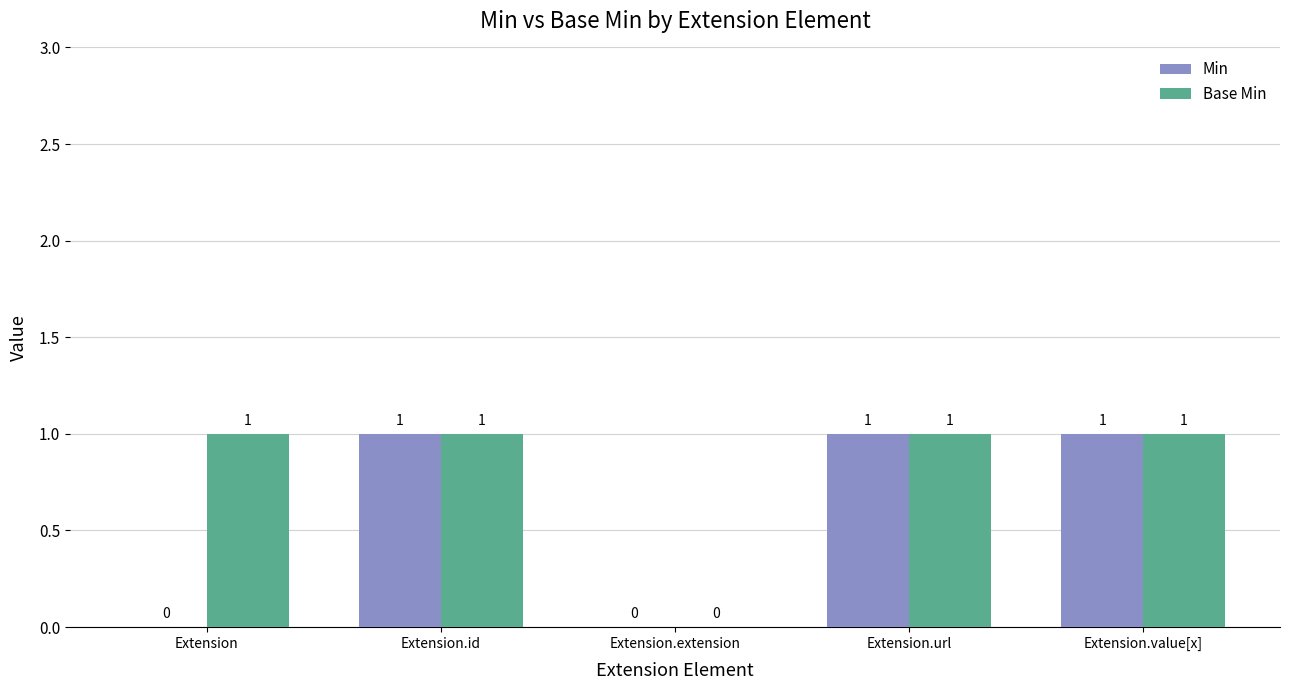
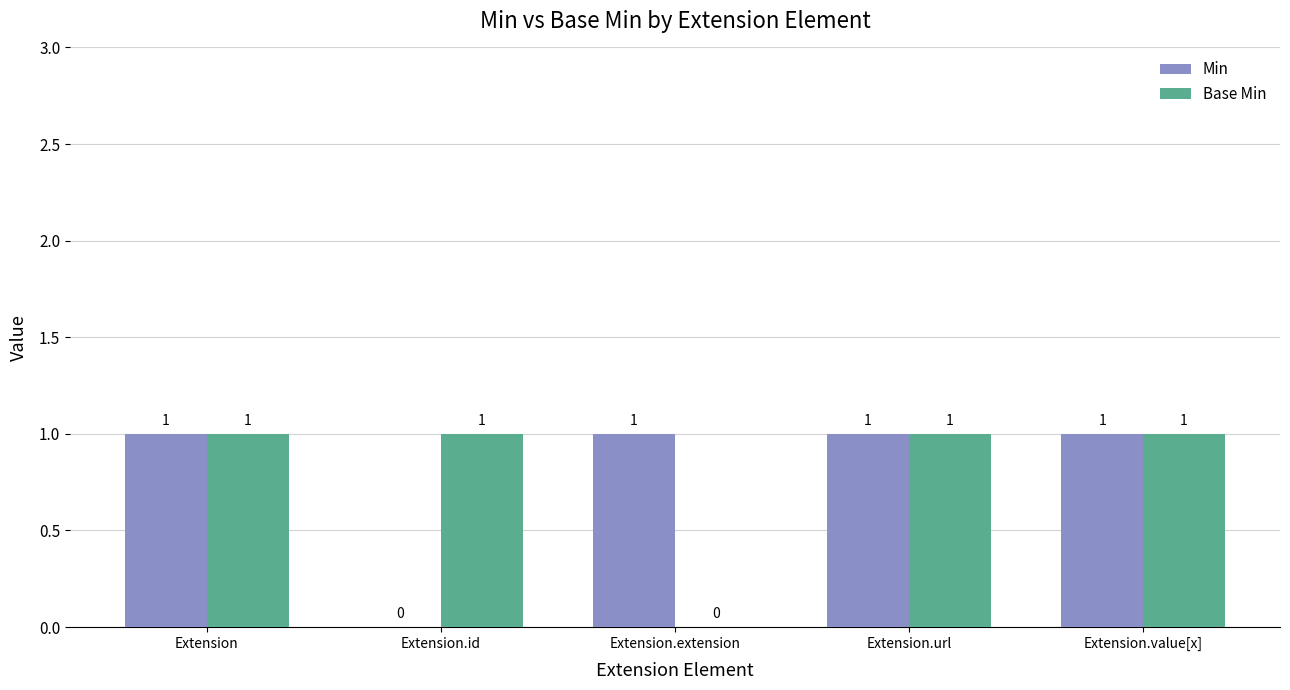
Min, Extension: 0 -> 1
Min, Extension.id: 1 -> 0
Min, Extension.extension: 0 -> 1
